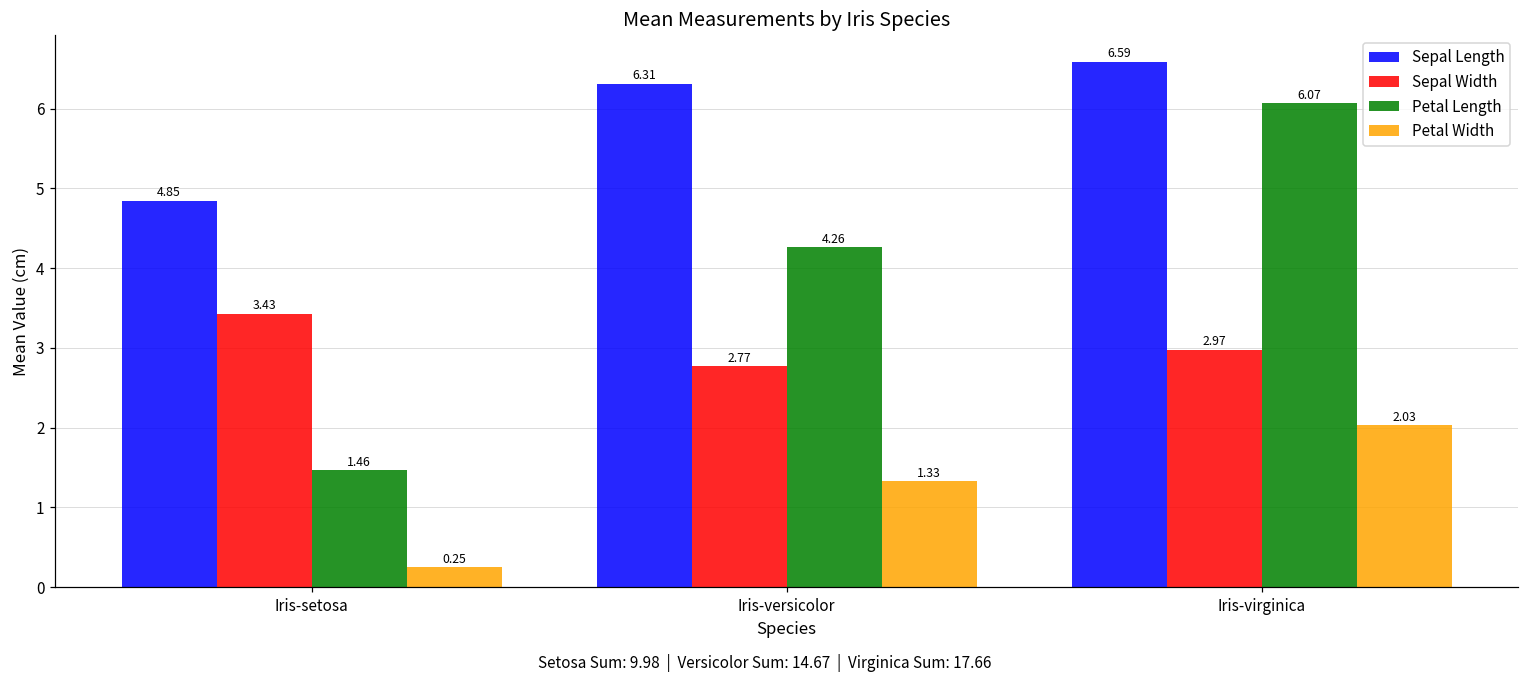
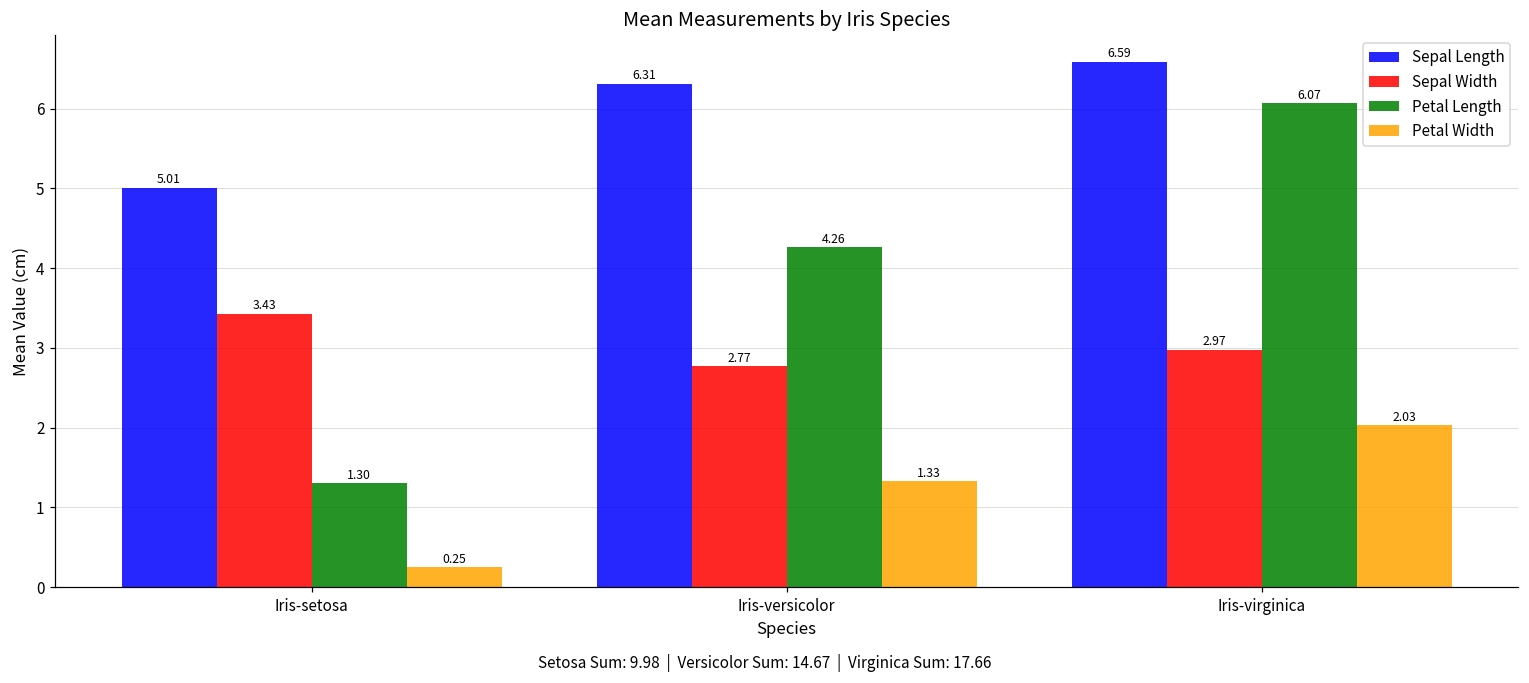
Sepal Length, Iris-setosa: 4.85 -> 5.01
Petal Length, Iris-setosa: 1.46 -> 1.30
